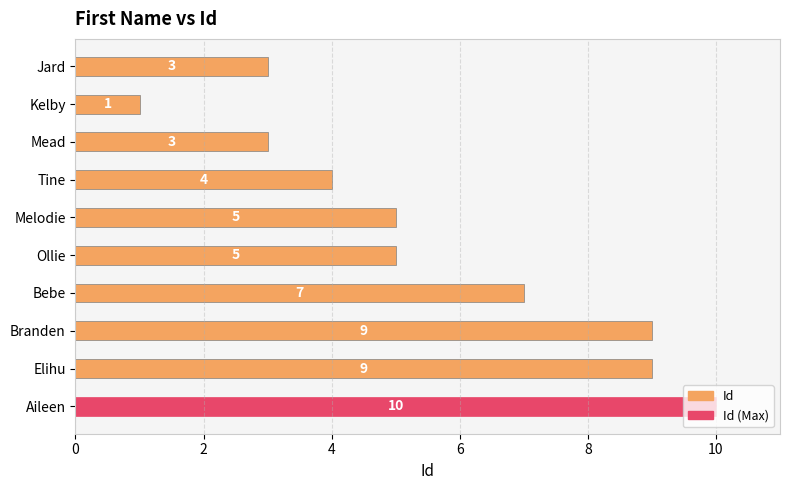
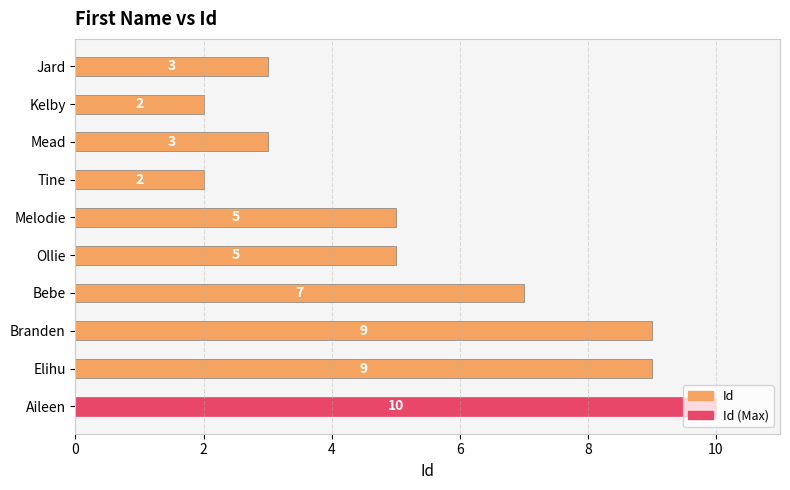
Kelby: 1 -> 2
Tine: 4 -> 2
